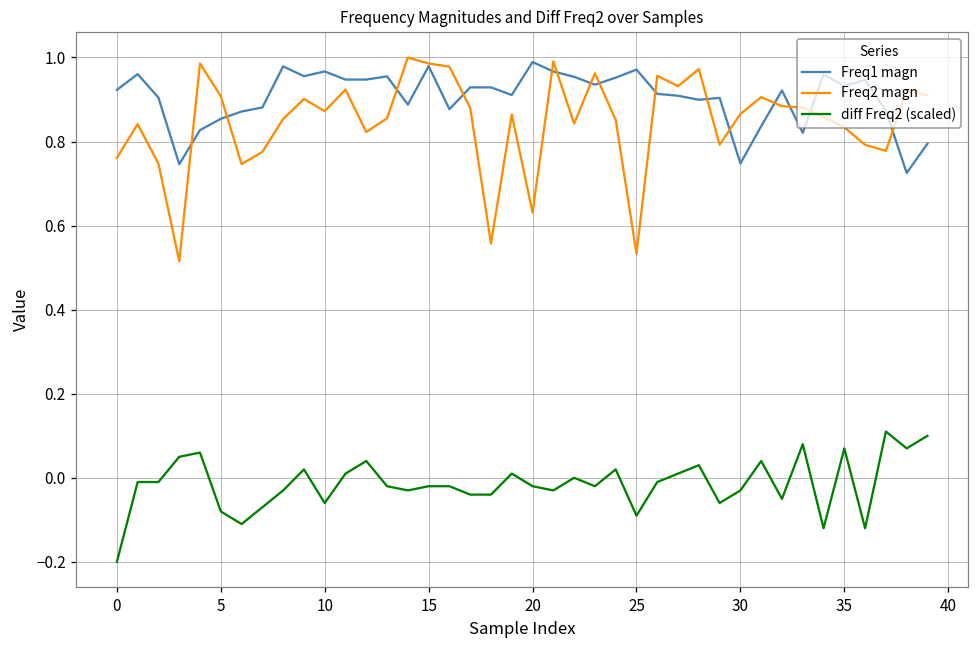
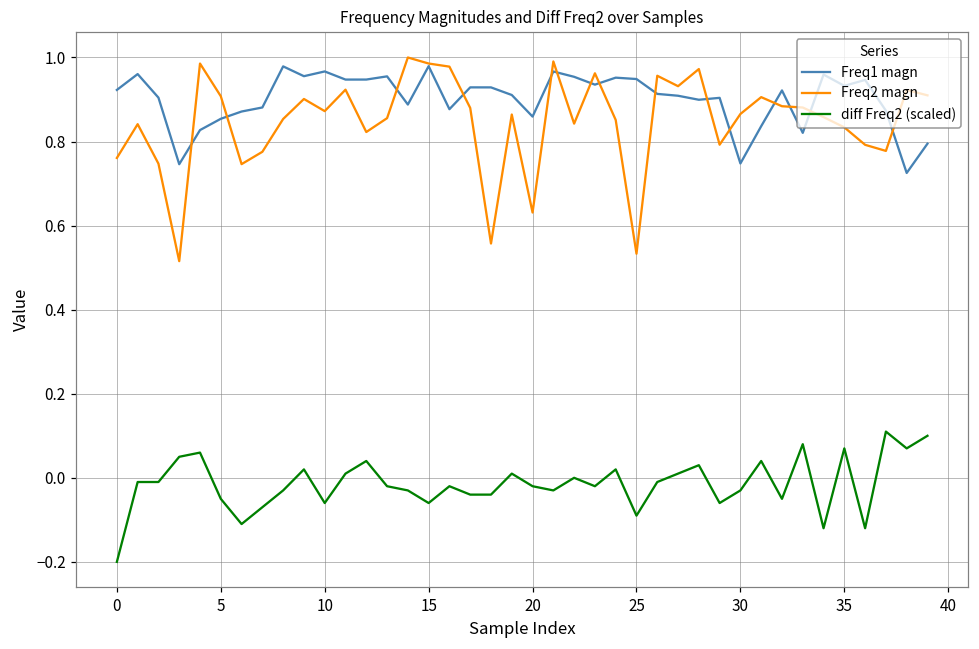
diff Freq2 (scaled), 5: -0.08 -> -0.05
diff Freq2 (scaled), 15: -0.02 -> -0.06
Freq1 magn, 20: 0.99 -> 0.86
Freq1 magn, 25: 0.97 -> 0.95
